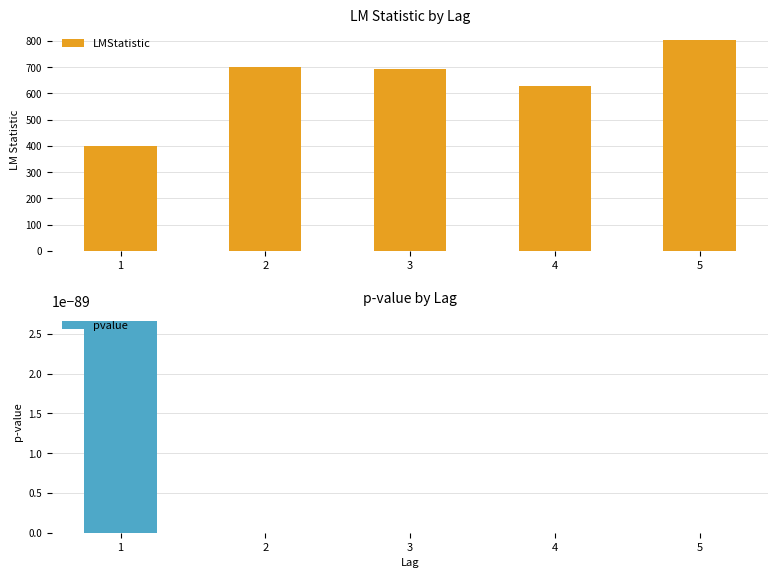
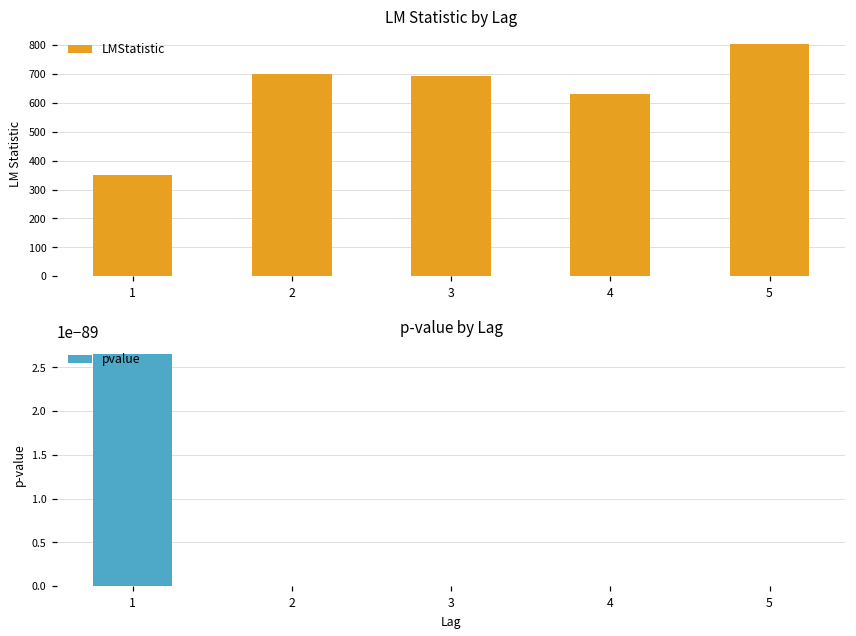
LM Statistic by Lag, 1: 400 -> 350
